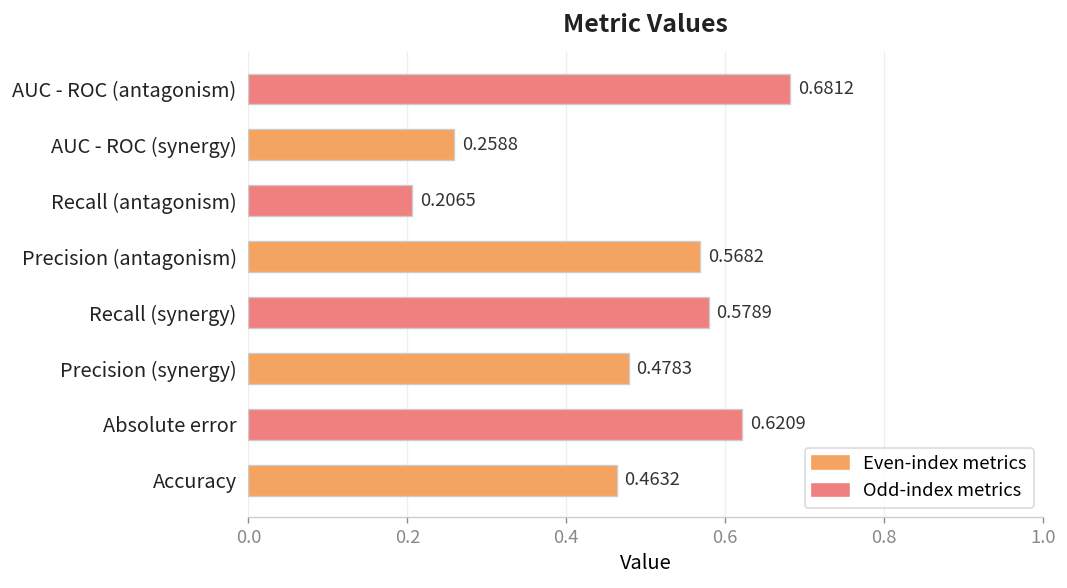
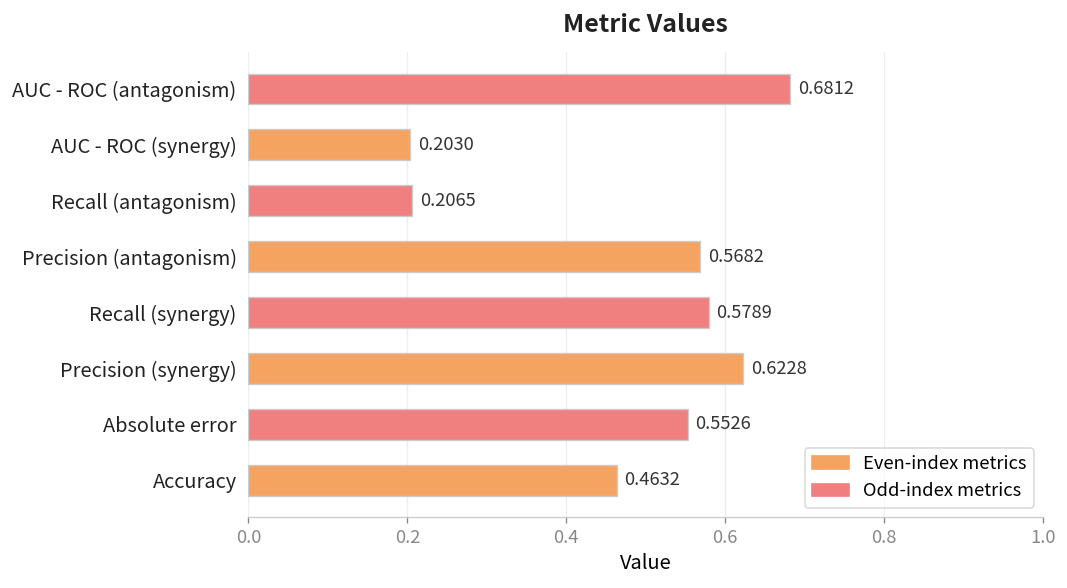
AUC - ROC (synergy): 0.2588 -> 0.2030
Precision (synergy): 0.4783 -> 0.6228
Absolute error: 0.6209 -> 0.5526
